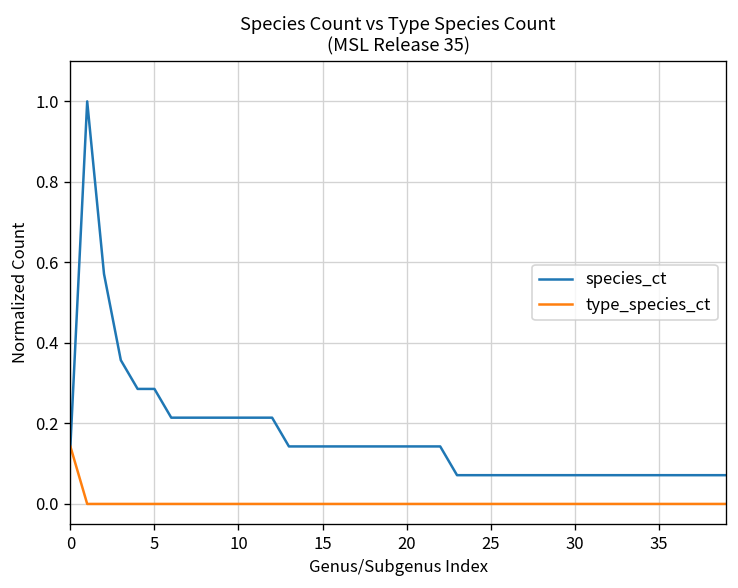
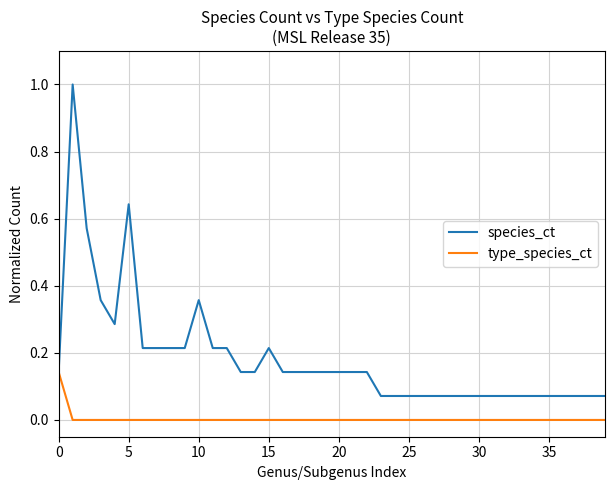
species_ct, 5: 0.29 -> 0.64
species_ct, 10: 0.21 -> 0.36
species_ct, 15: 0.14 -> 0.21
